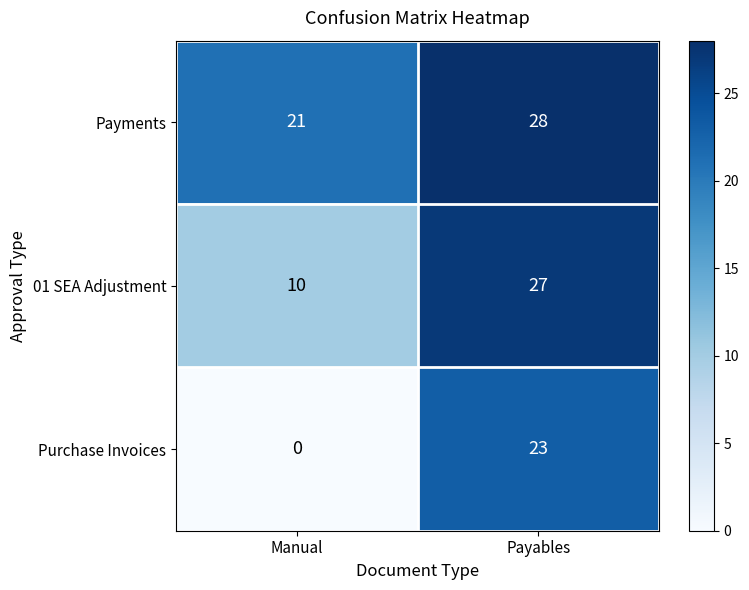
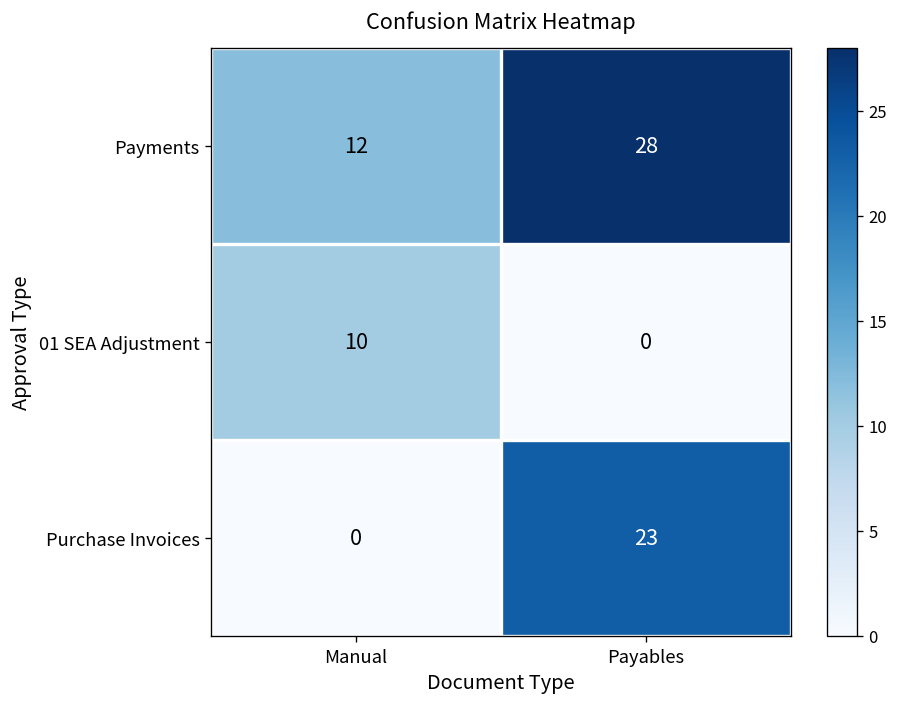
Payments, Manual: 21 -> 12
01 SEA Adjustment, Payables: 27 -> 0
